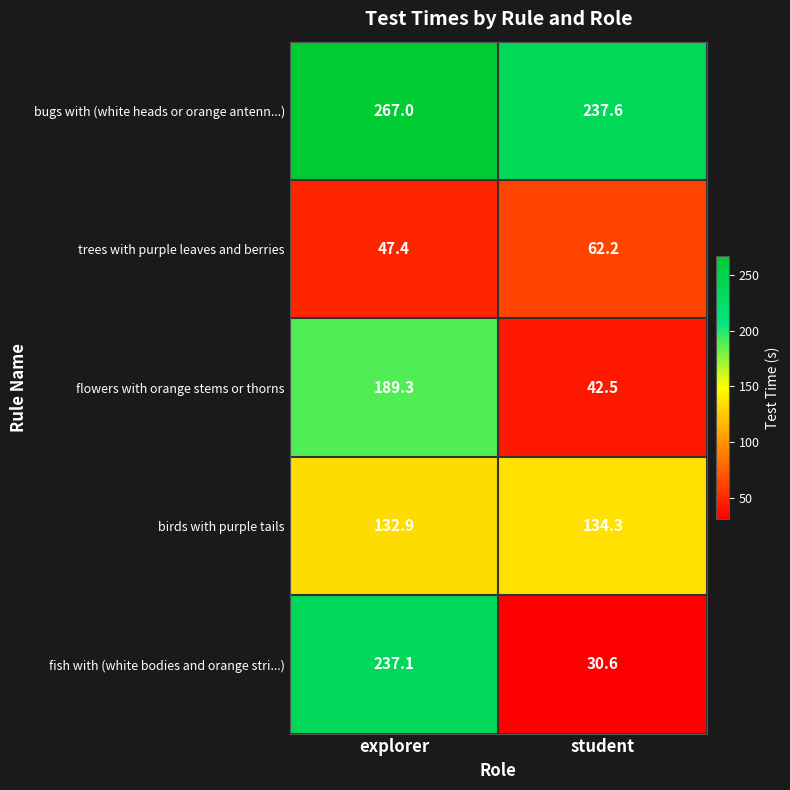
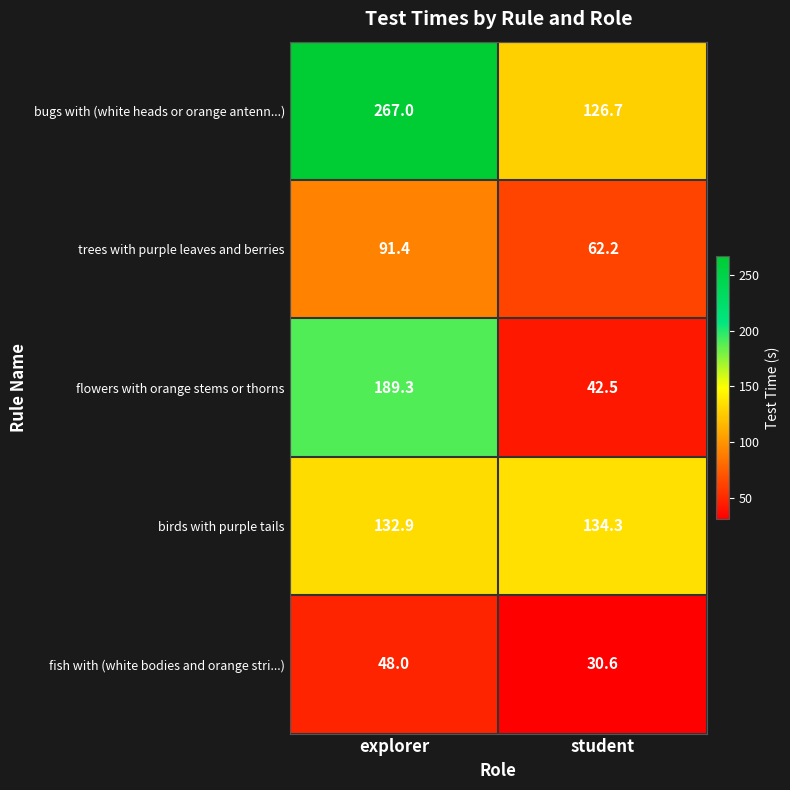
bugs with (white heads or orange antenn...), student: 237.6 -> 126.7
trees with purple leaves and berries, explorer: 47.4 -> 91.4
fish with (white bodies and orange stri...), explorer: 237.1 -> 48.0
